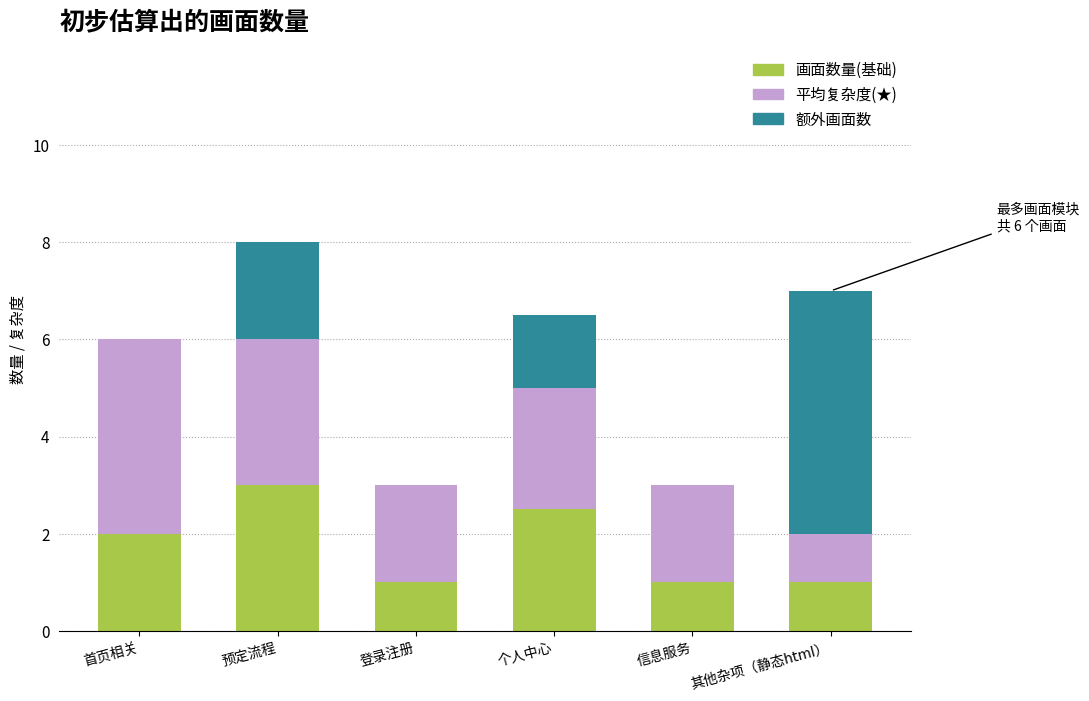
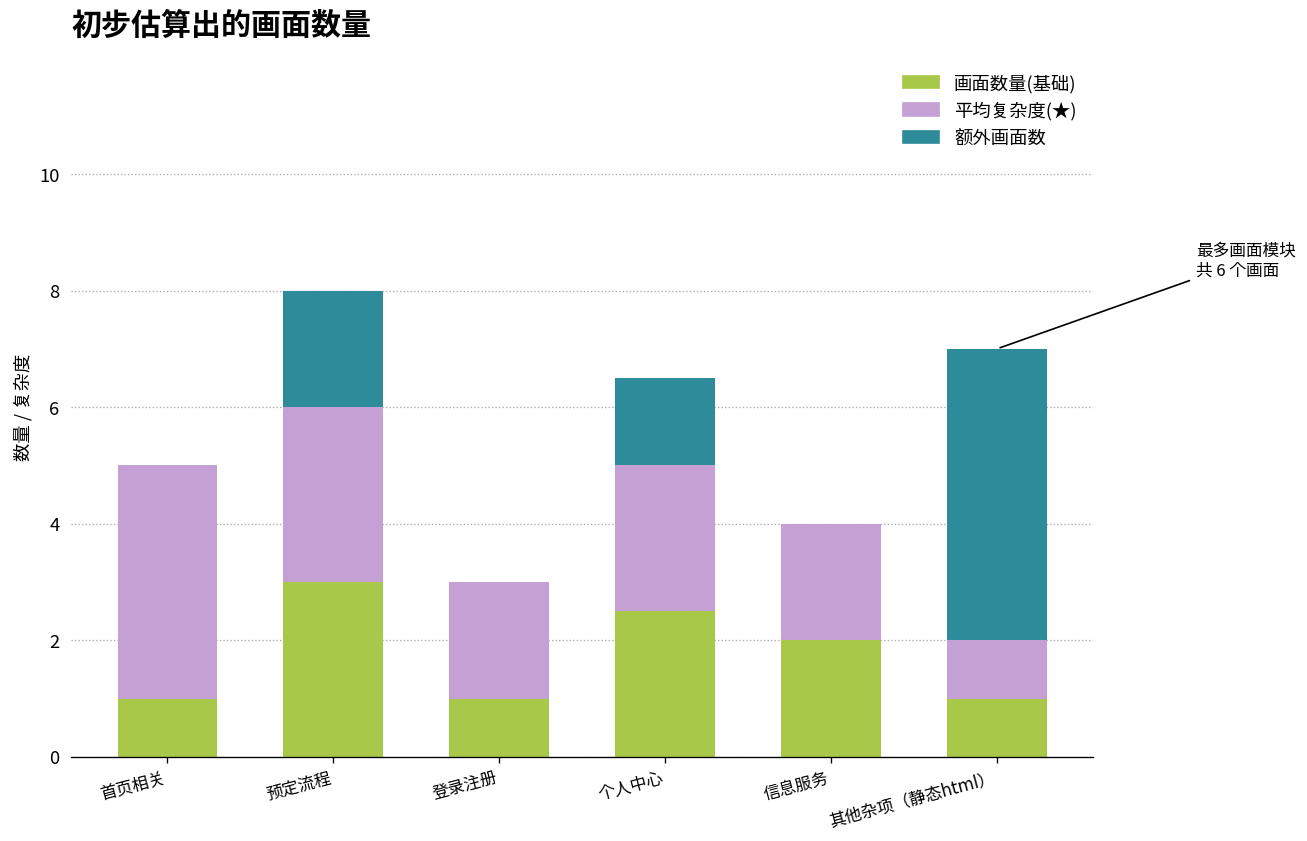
画面数量(基础), 首页相关: 2 -> 1
画面数量(基础), 信息服务: 1 -> 2
